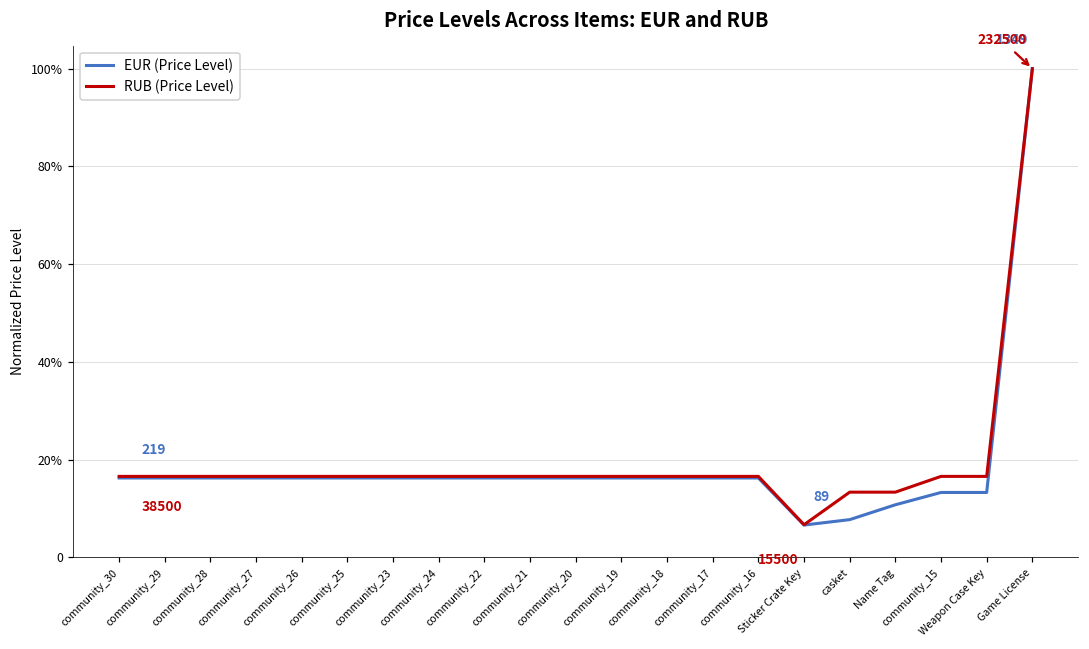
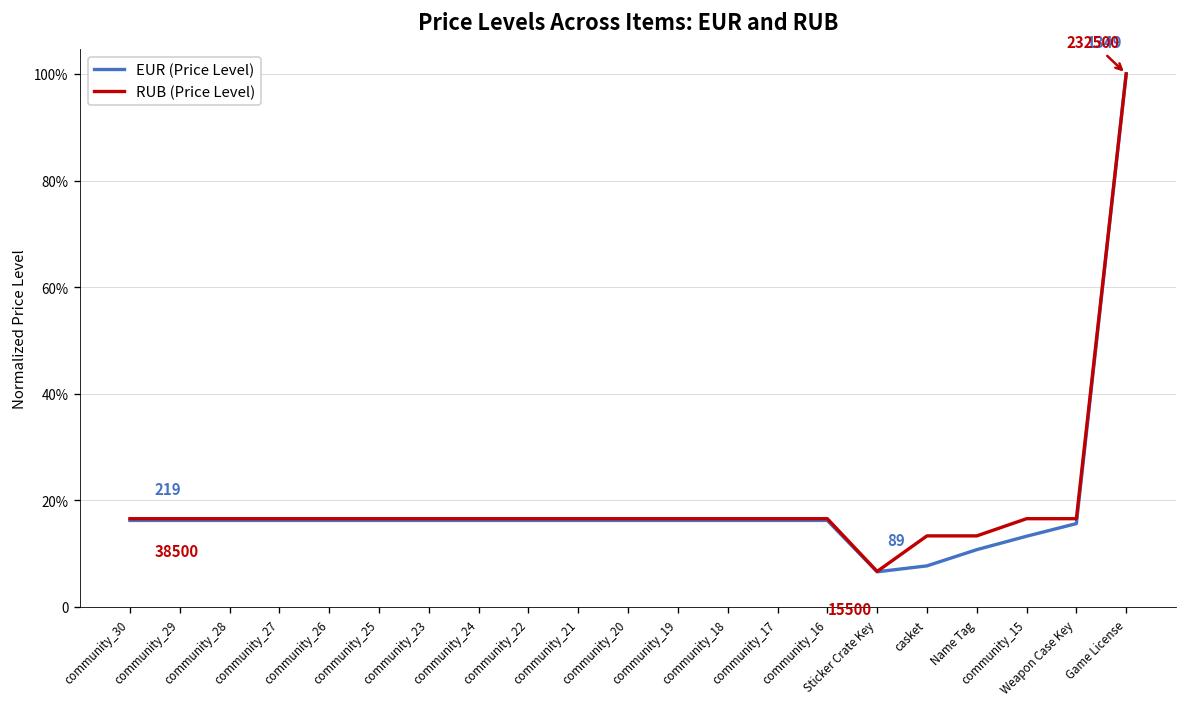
EUR (Price Level), Weapon Case Key: 13% -> 16%
